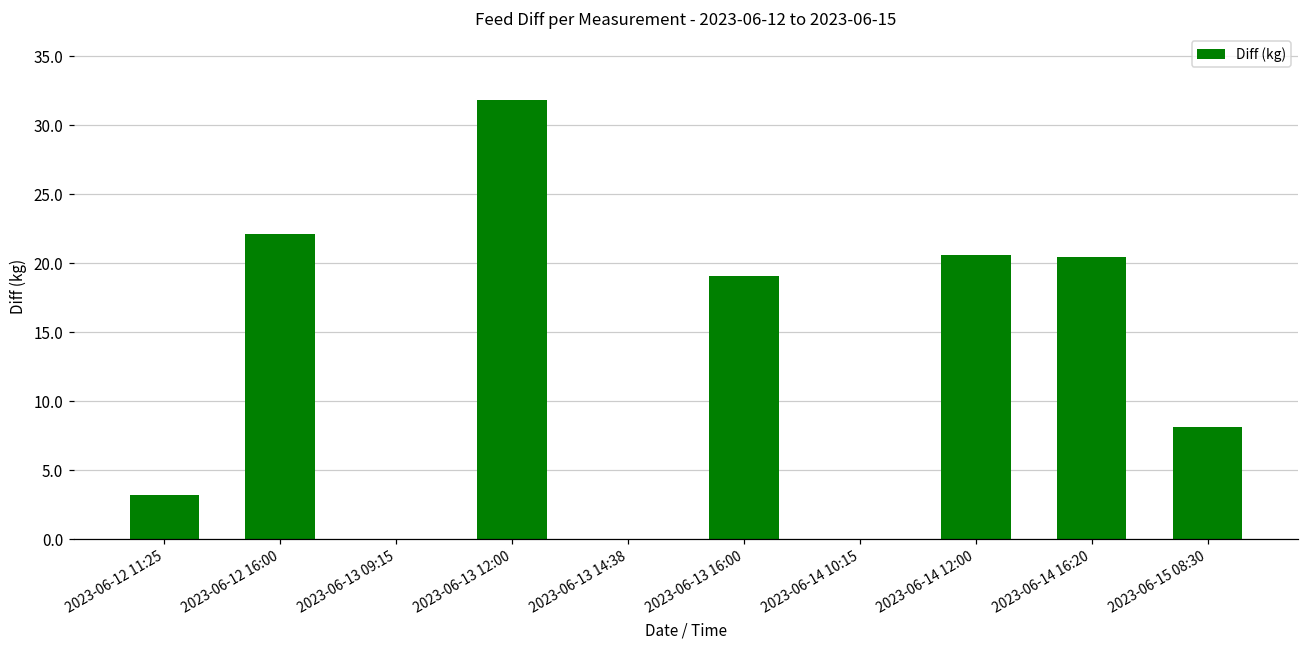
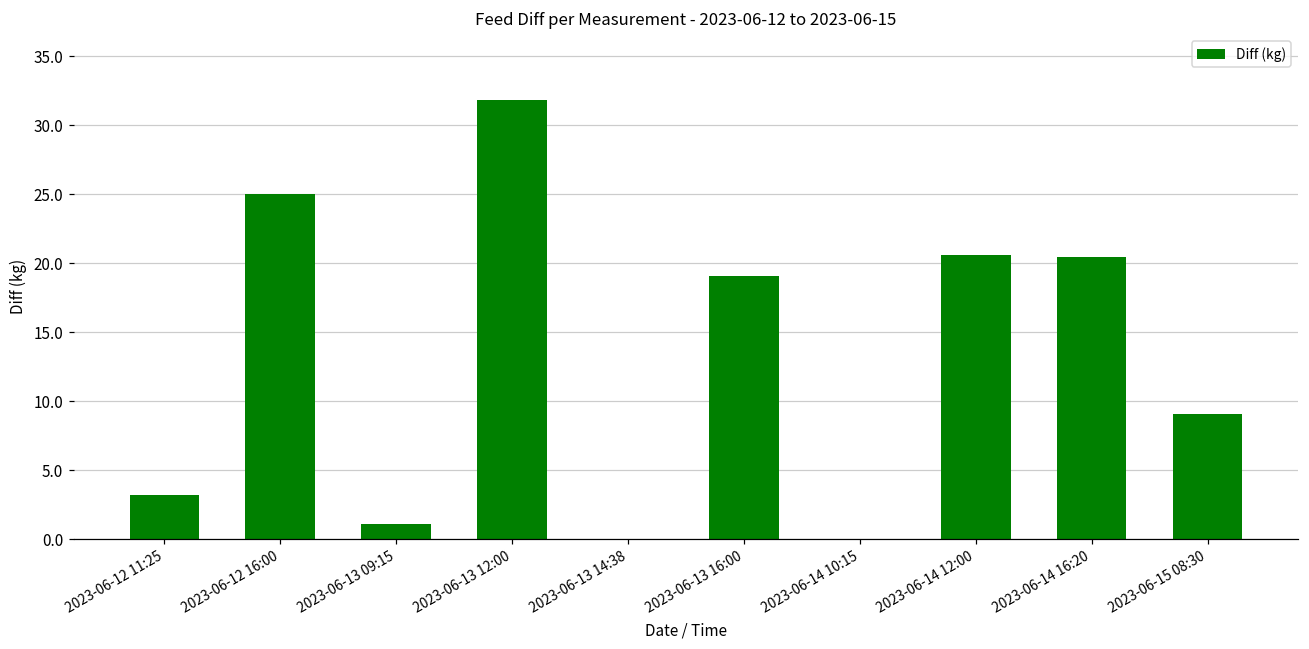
2023-06-12 16:00: 22.1 -> 25.0
2023-06-13 09:15: 0.0 -> 1.1
2023-06-15 08:30: 8.1 -> 9.0
